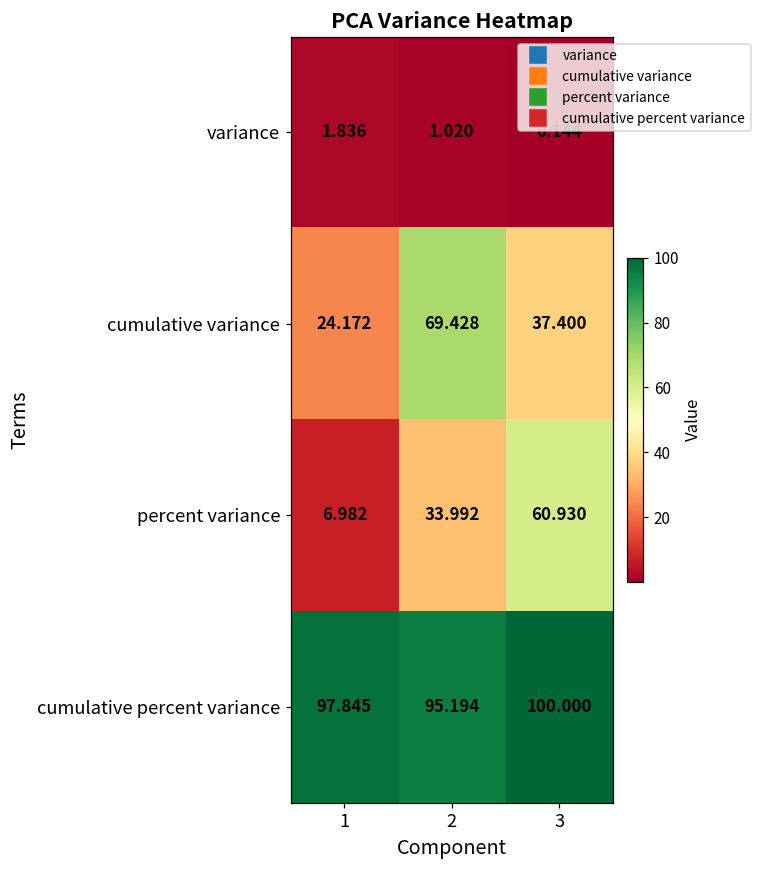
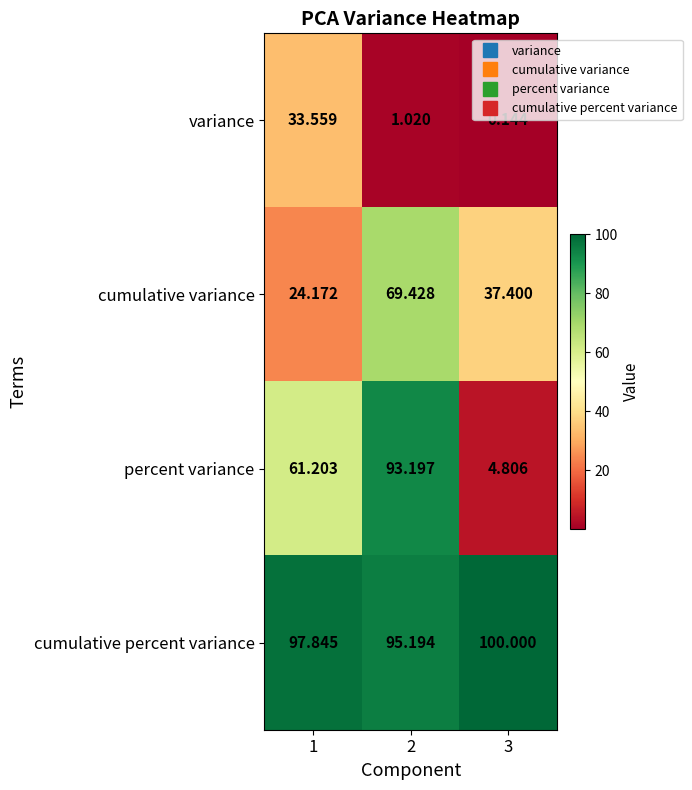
variance, 1: 1.836 -> 33.559
percent variance, 1: 6.982 -> 61.203
percent variance, 2: 33.992 -> 93.197
percent variance, 3: 60.930 -> 4.806
